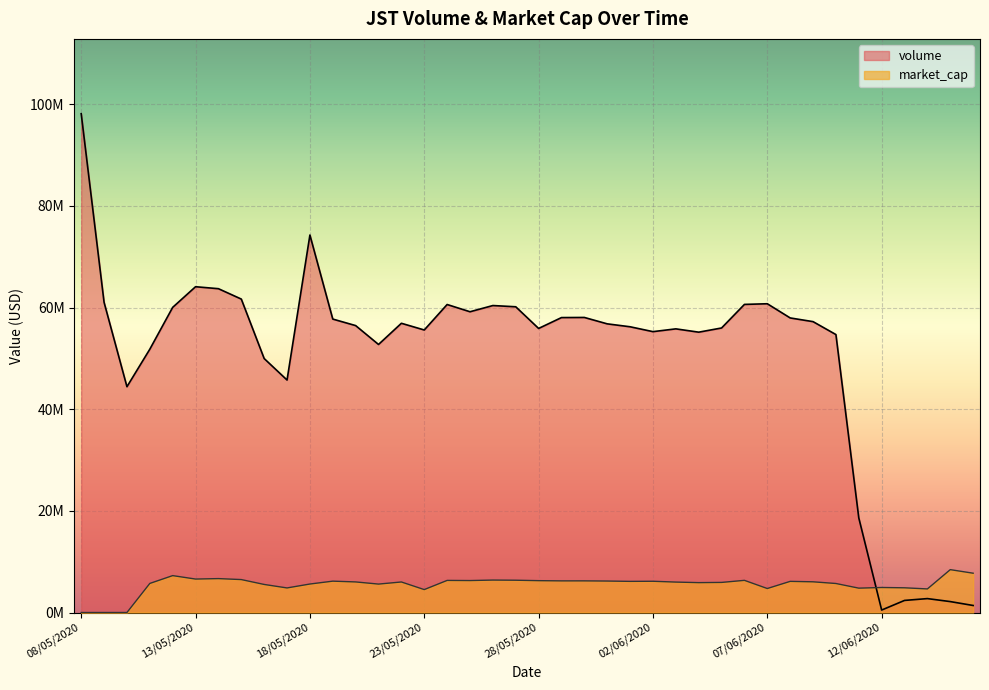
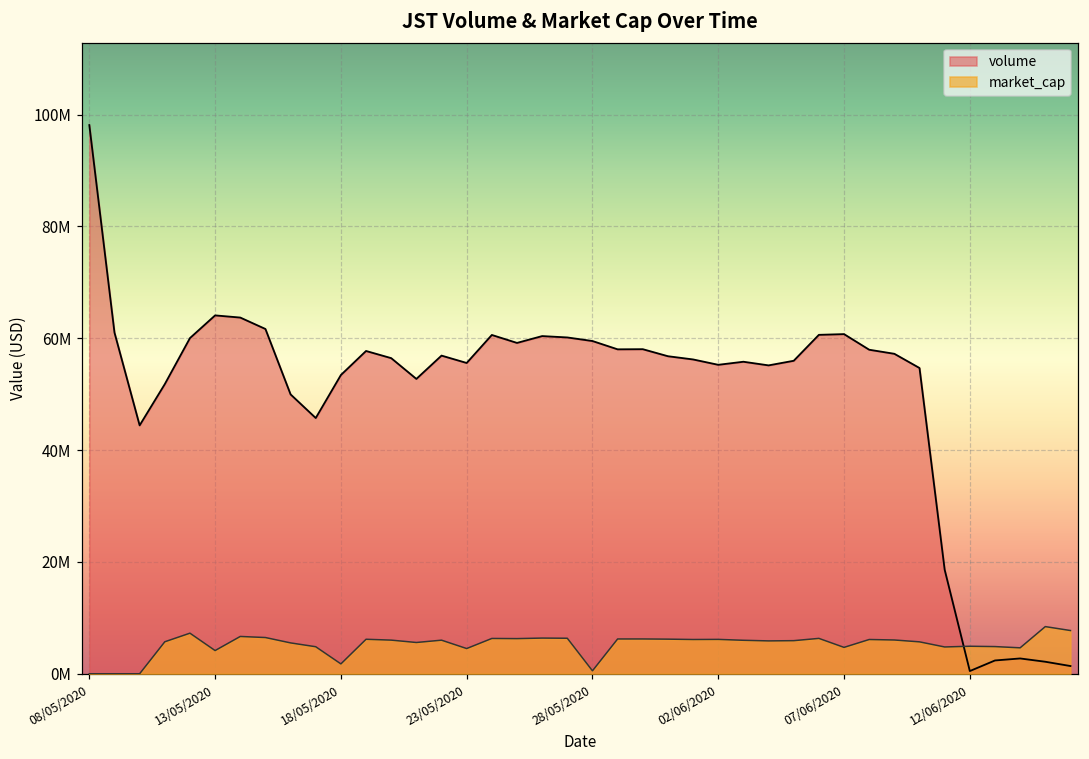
market_cap, 13/05/2020: 7000000 -> 4000000
volume, 18/05/2020: 74000000 -> 53000000
market_cap, 18/05/2020: 6000000 -> 2000000
volume, 28/05/2020: 56000000 -> 60000000
market_cap, 28/05/2020: 6000000 -> 1000000
